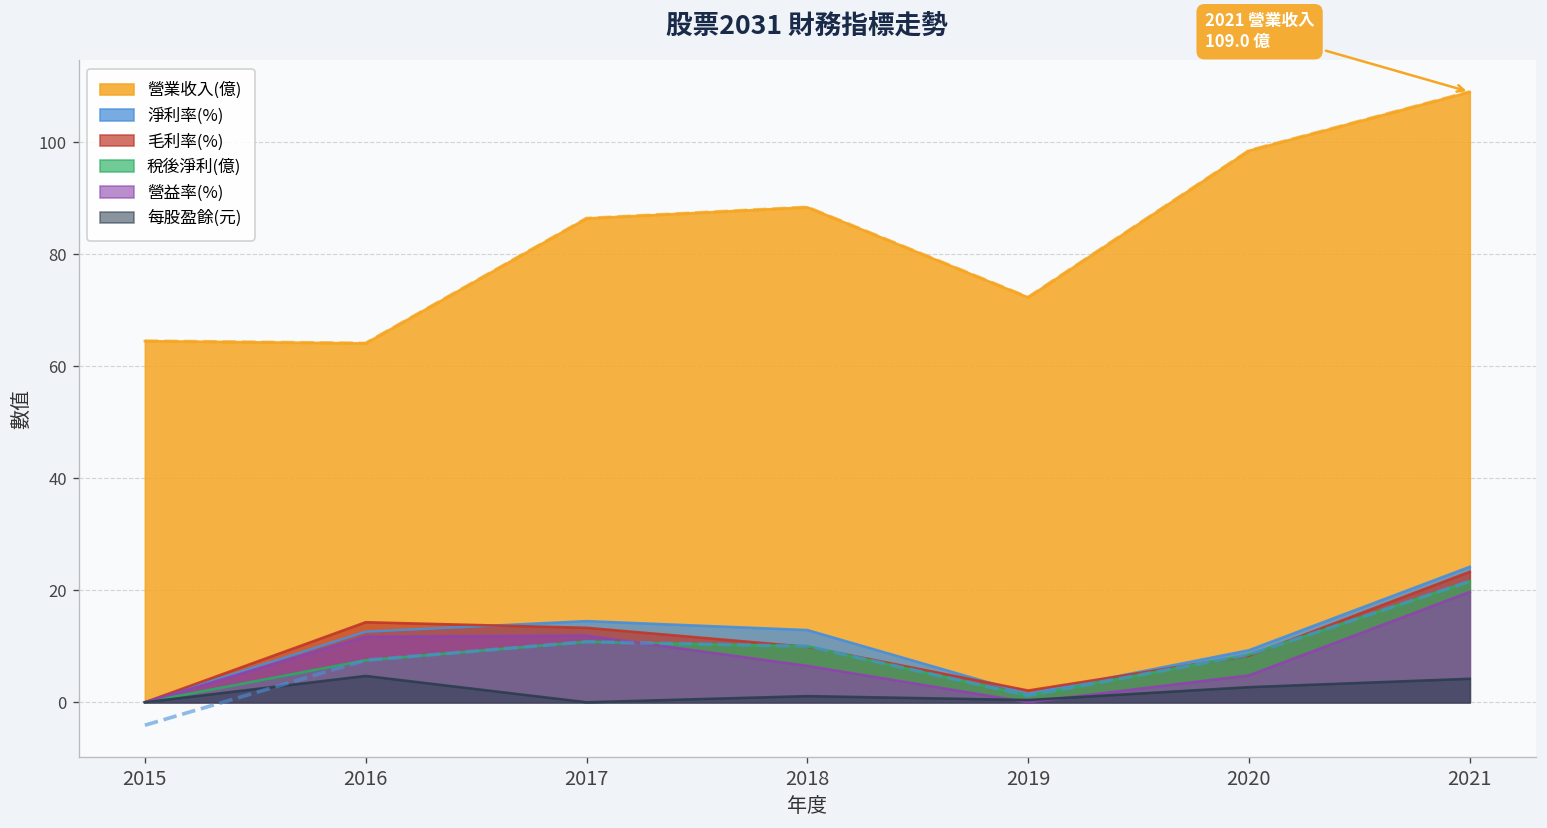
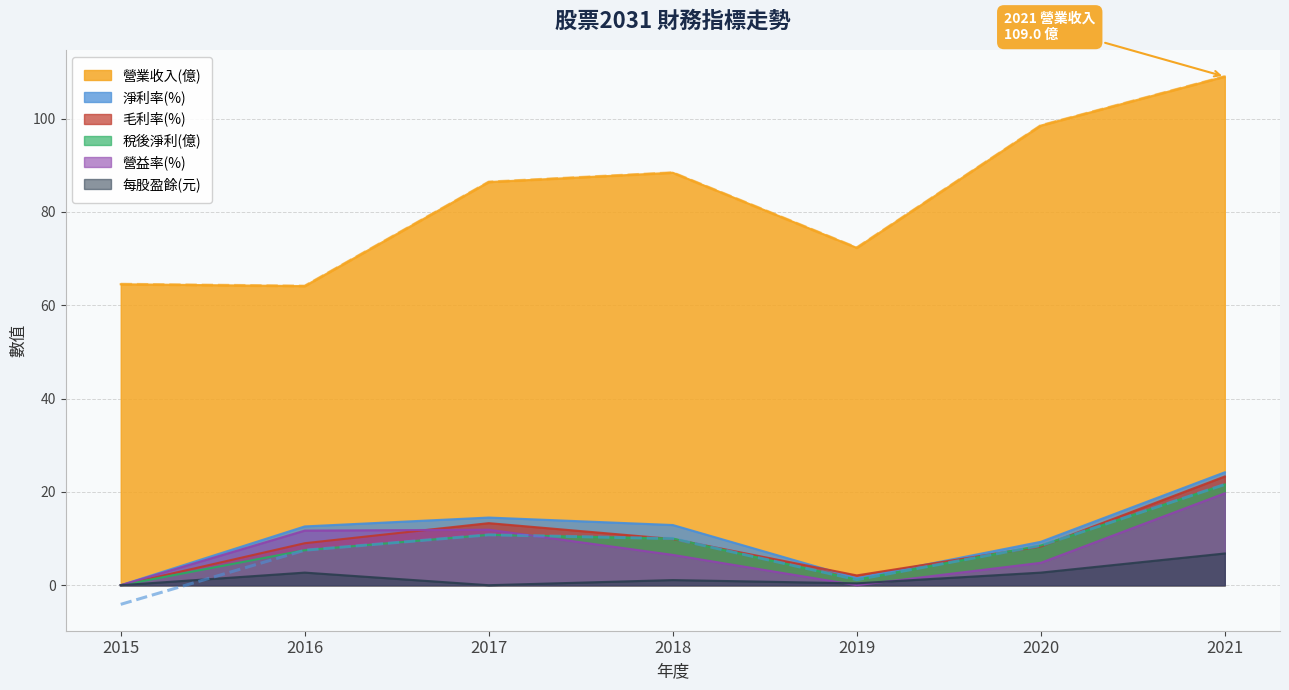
毛利率(%), 2016: 14 -> 9
每股盈餘(元), 2016: 5 -> 3
每股盈餘(元), 2021: 4 -> 7
